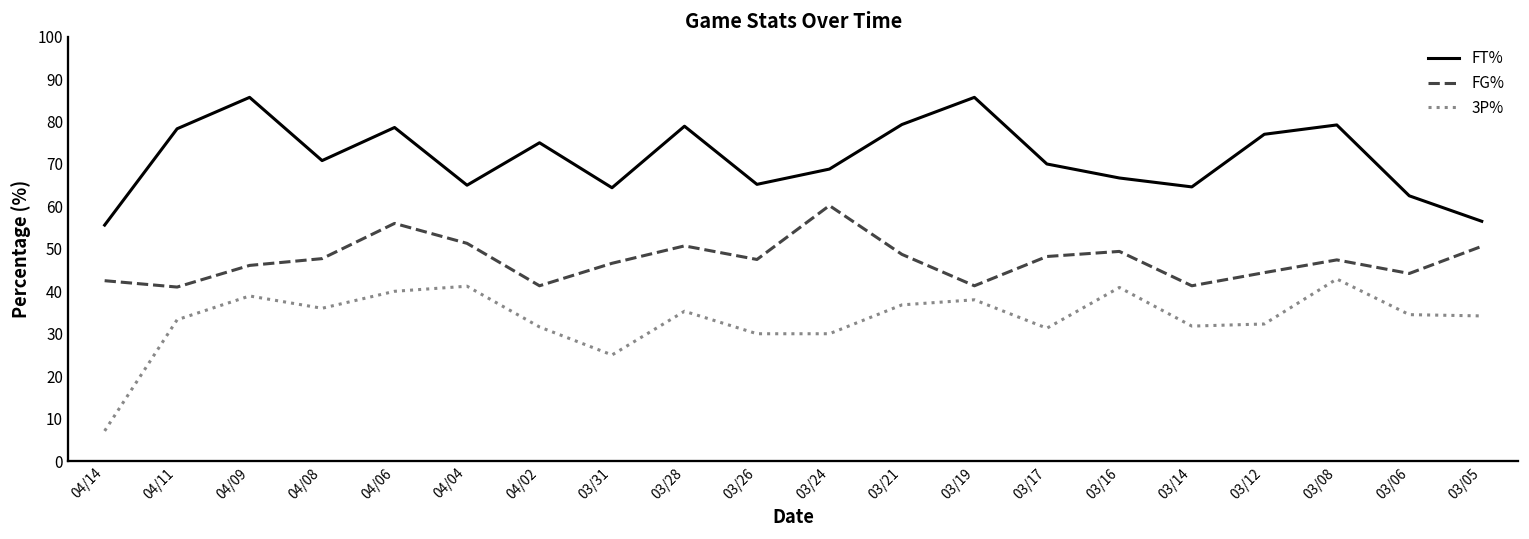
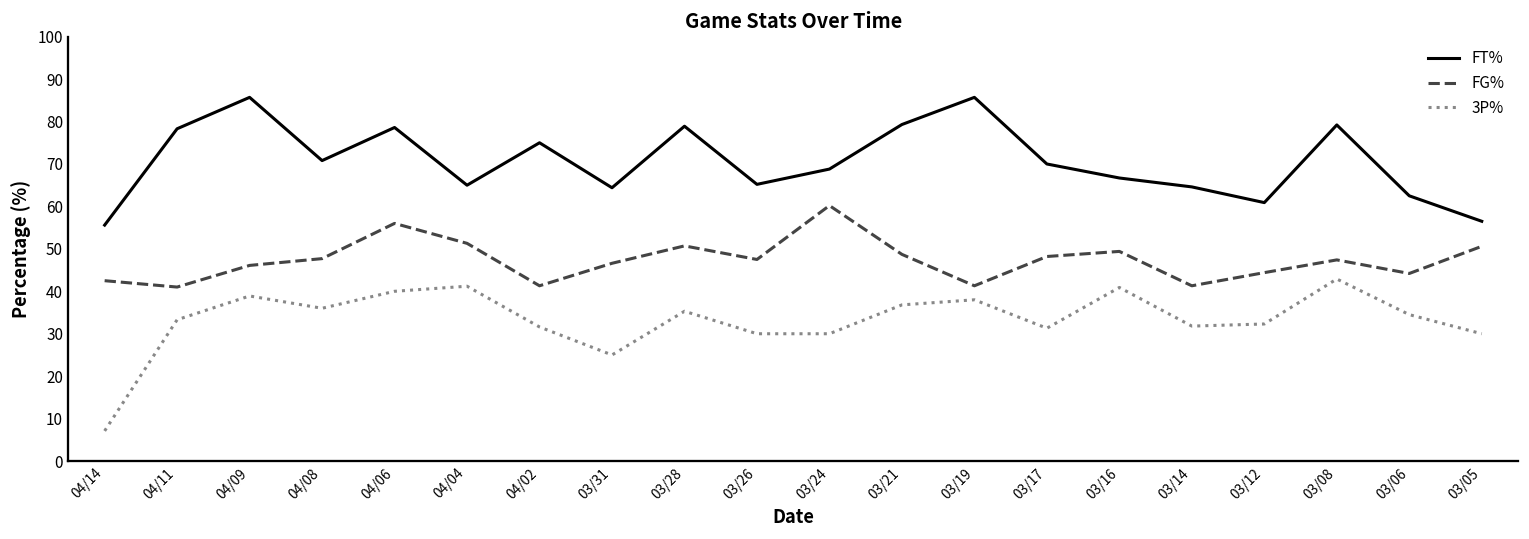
FT%, 03/12: 77 -> 61
3P%, 03/05: 34 -> 30
